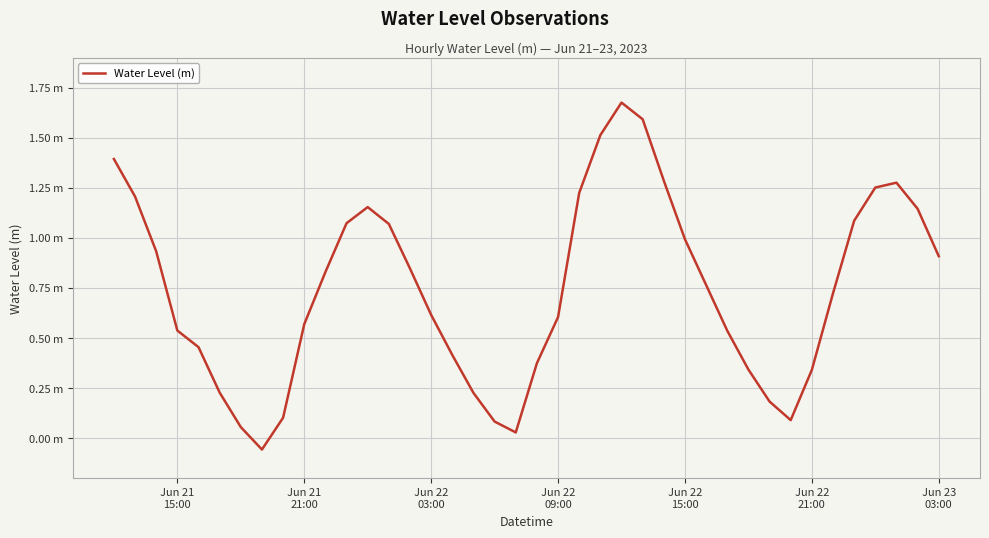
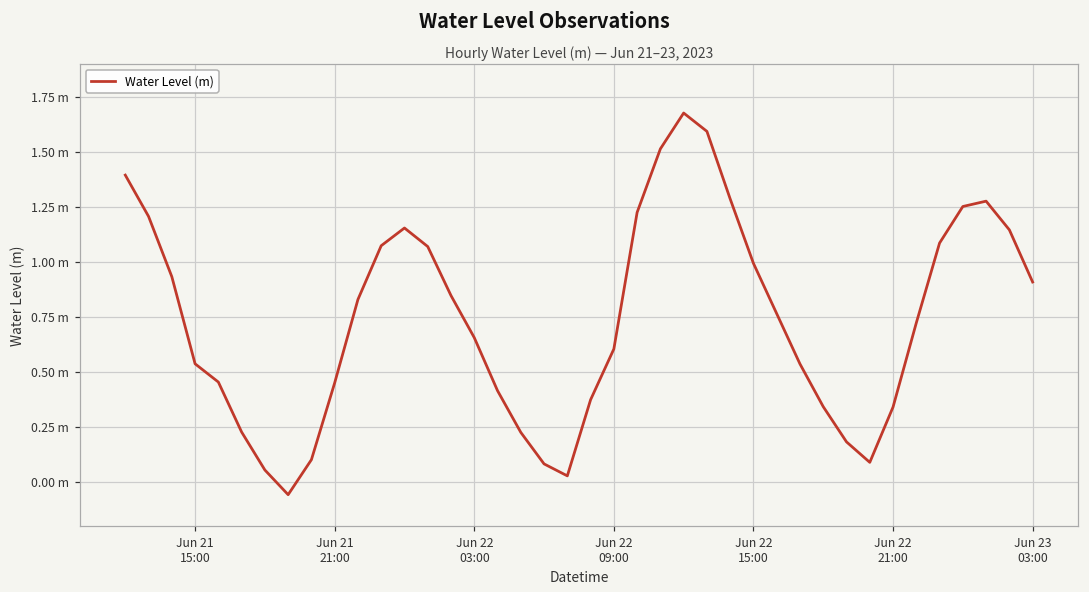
Jun 21 21:00: 0.57 m -> 0.45 m
Jun 22 03:00: 0.62 m -> 0.66 m
